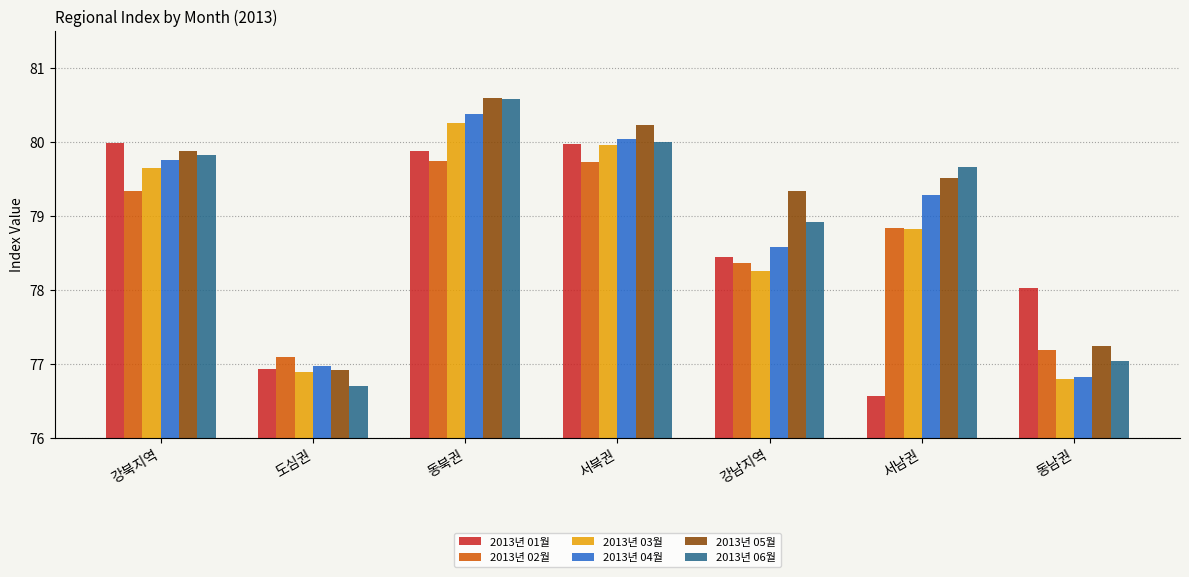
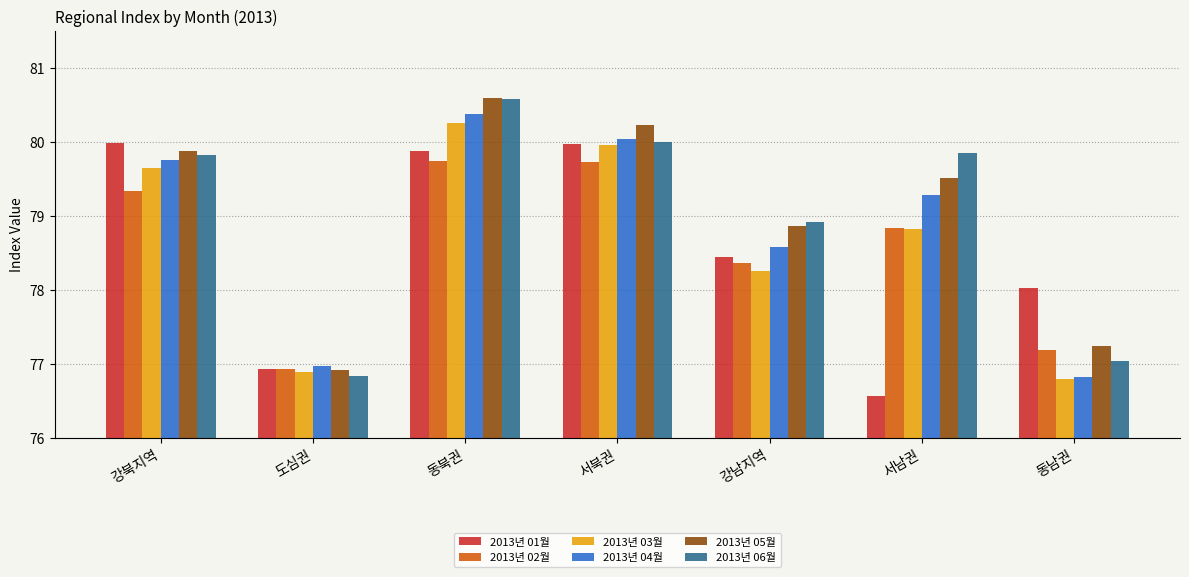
2013년 02월, 도심권: 77.1 -> 76.9
2013년 06월, 도심권: 76.7 -> 76.8
2013년 05월, 강남지역: 79.3 -> 78.9
2013년 06월, 서남권: 79.7 -> 79.8
